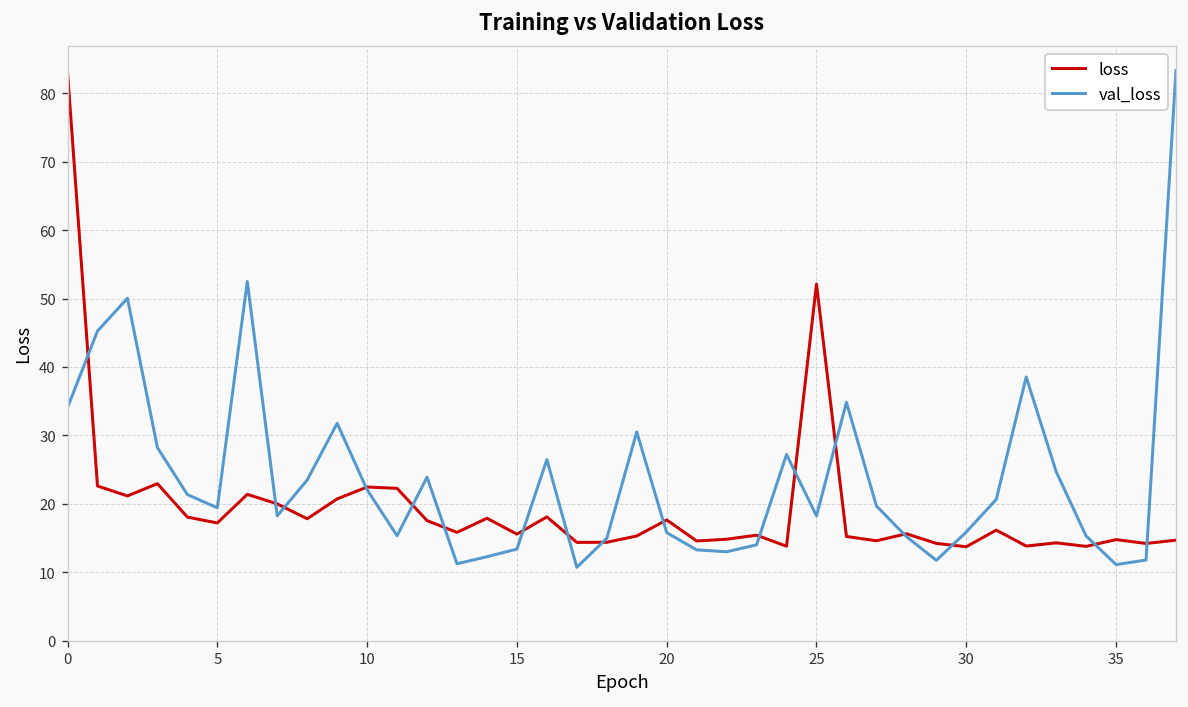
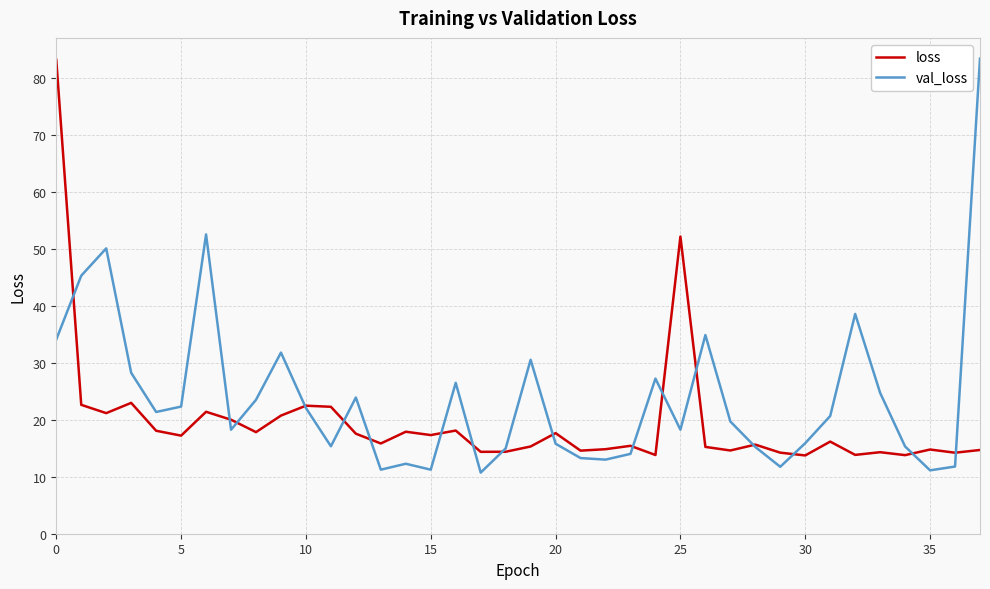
val_loss, 5: 19 -> 22
loss, 15: 16 -> 17
val_loss, 15: 13 -> 11
